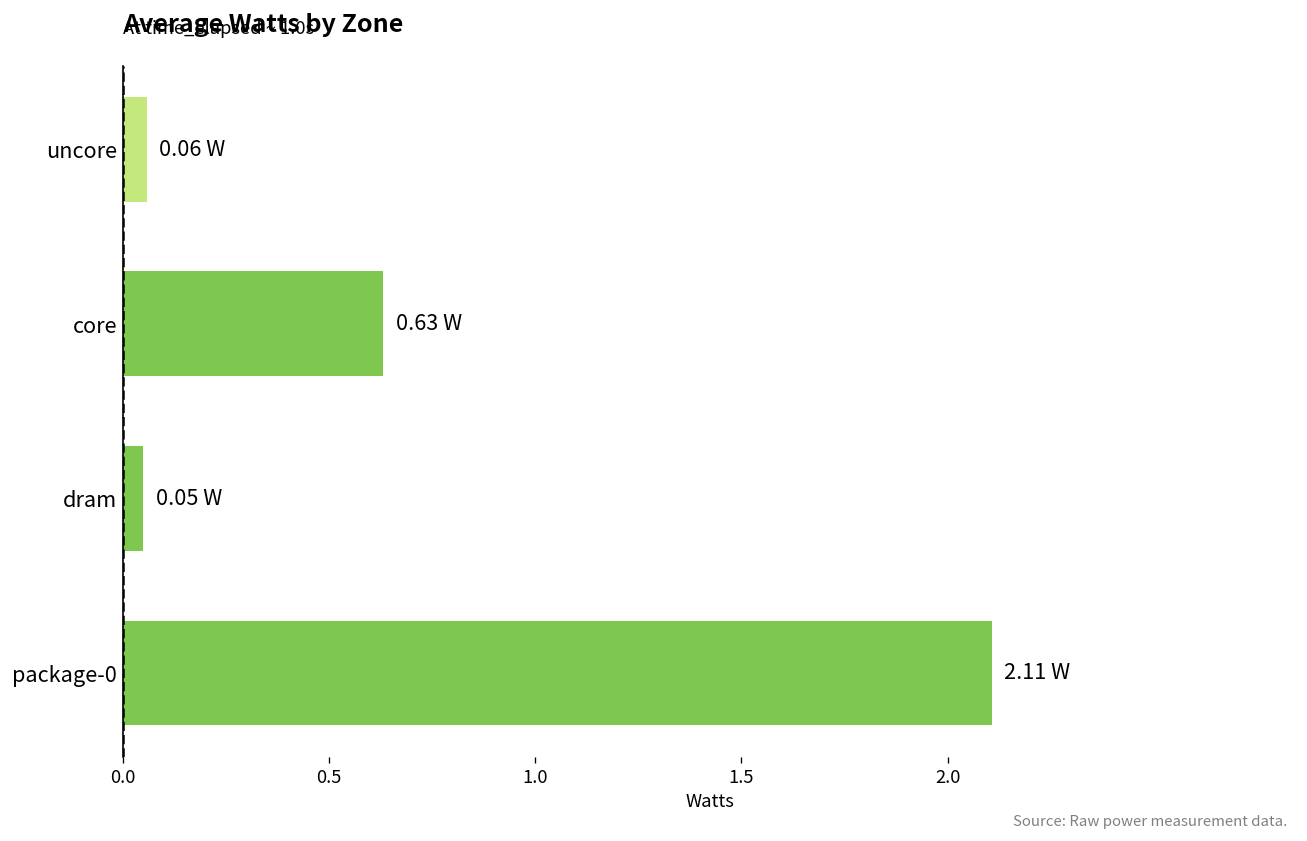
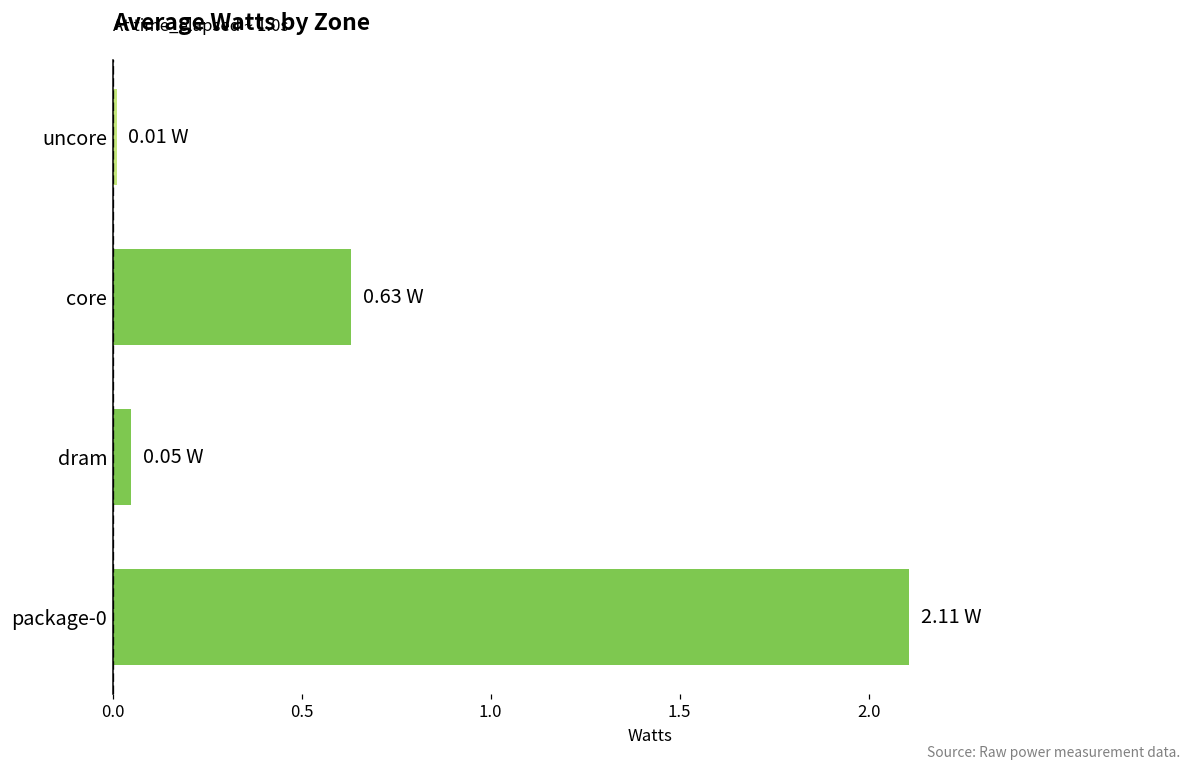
uncore: 0.06 -> 0.01
